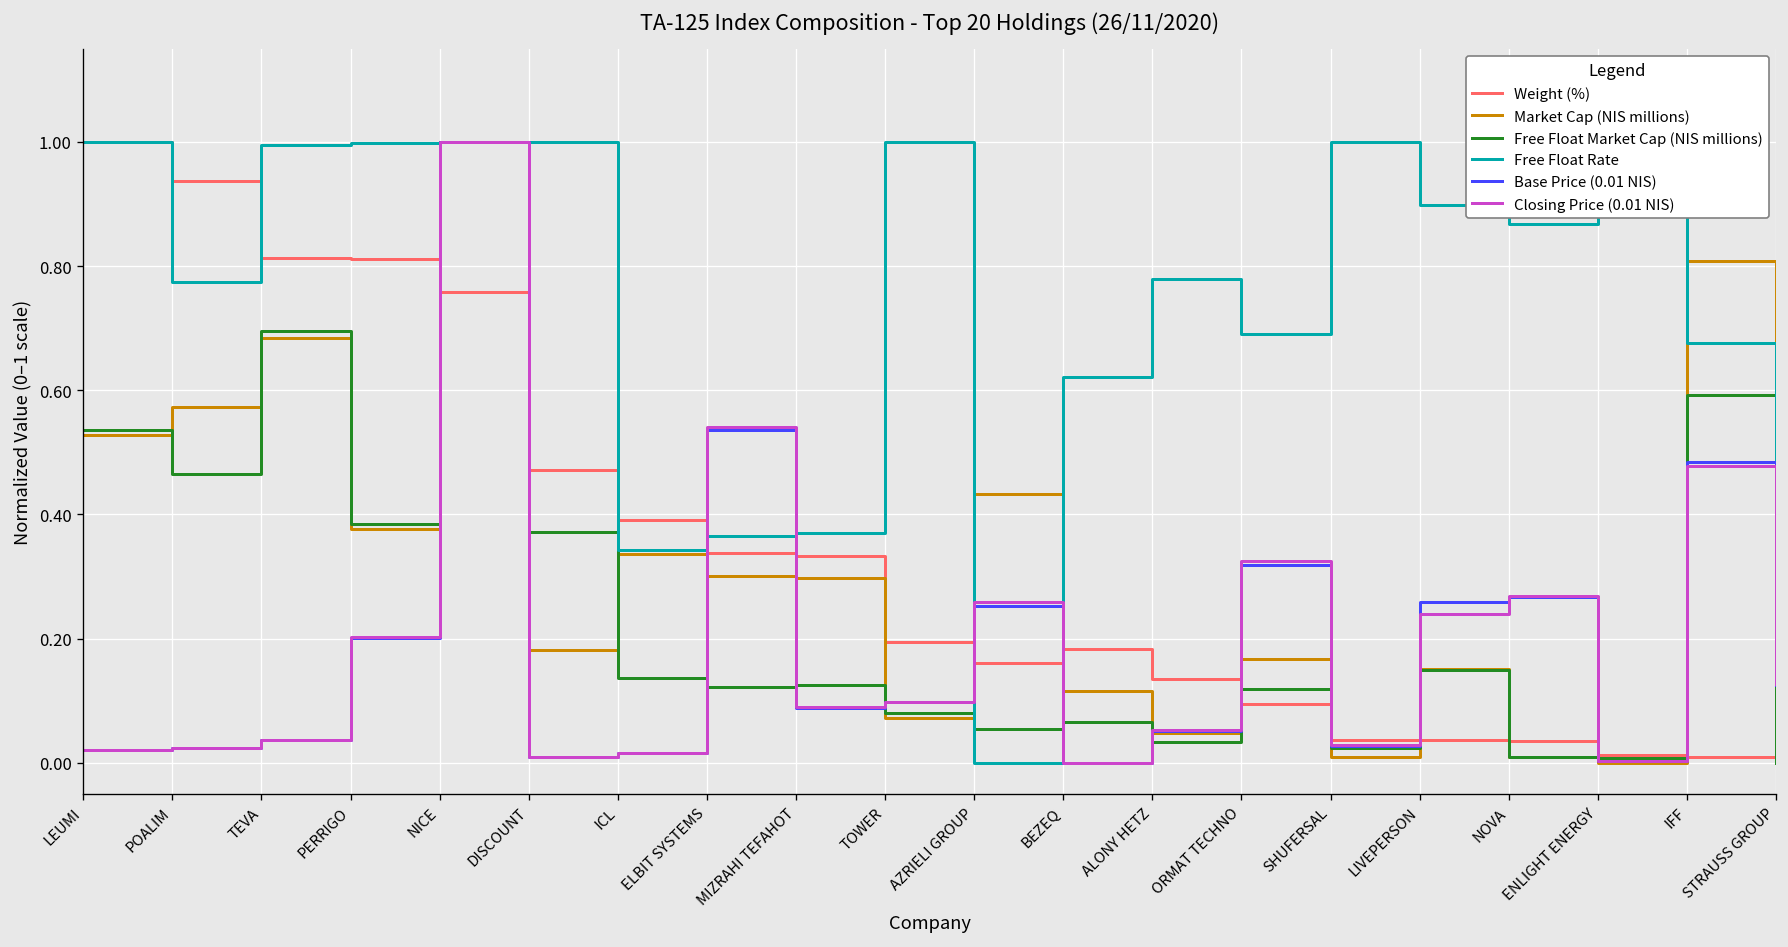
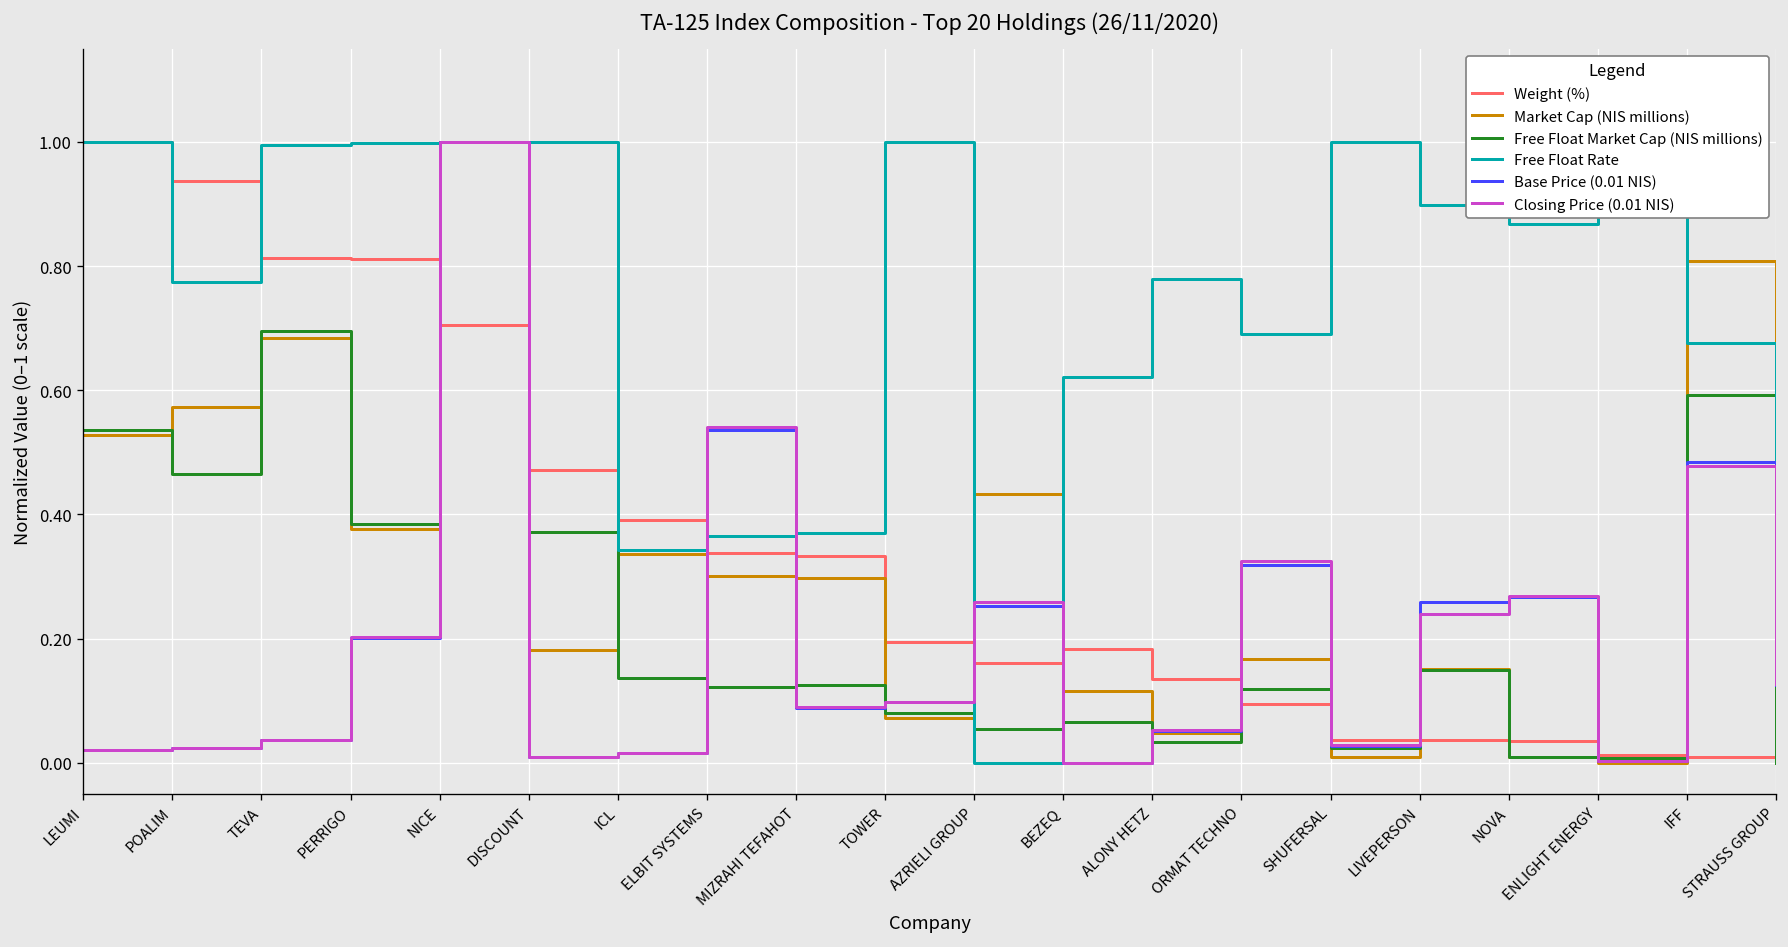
Weight (%), NICE: 0.76 -> 0.70
